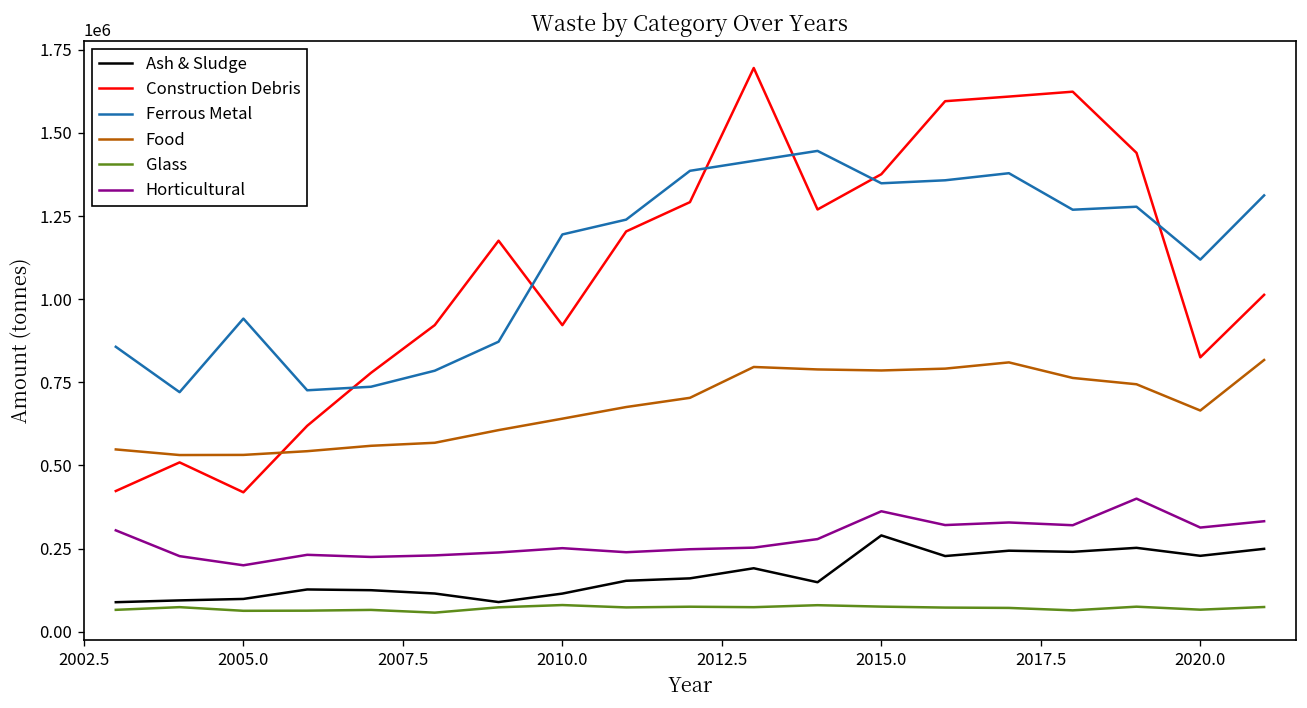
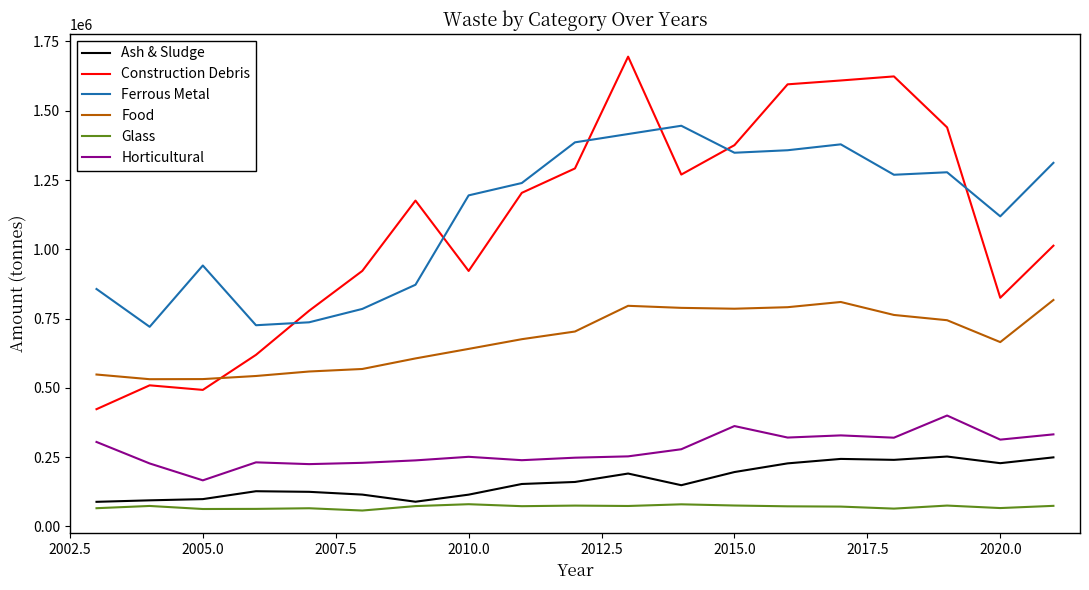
Construction Debris, 2005.0: 420000 -> 490000
Horticultural, 2005.0: 200000 -> 170000
Ash & Sludge, 2015.0: 290000 -> 200000
